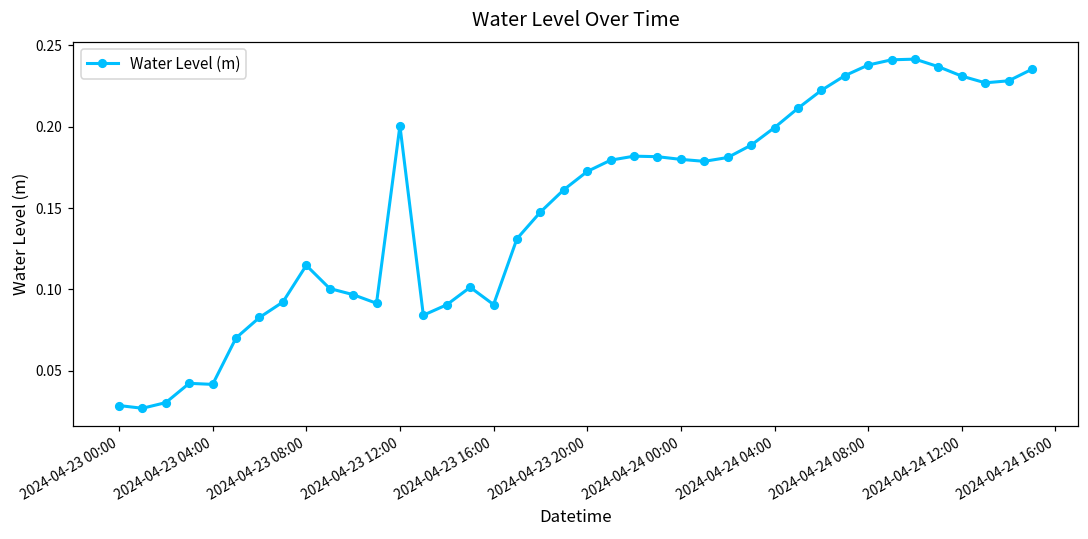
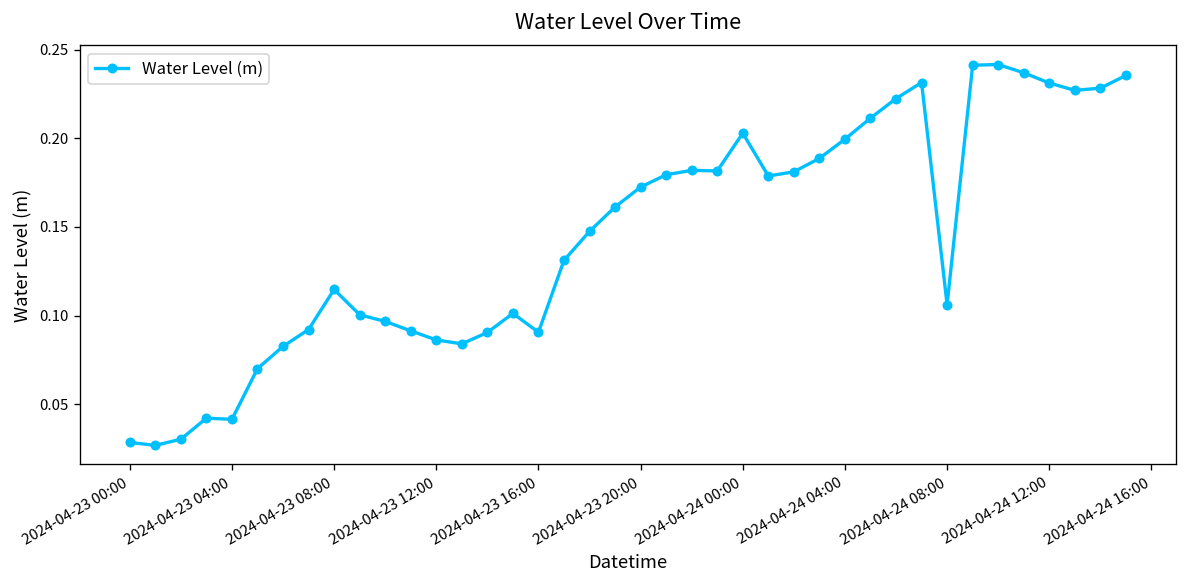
2024-04-23 12:00: 0.201 -> 0.086
2024-04-24 00:00: 0.180 -> 0.203
2024-04-24 08:00: 0.238 -> 0.106
